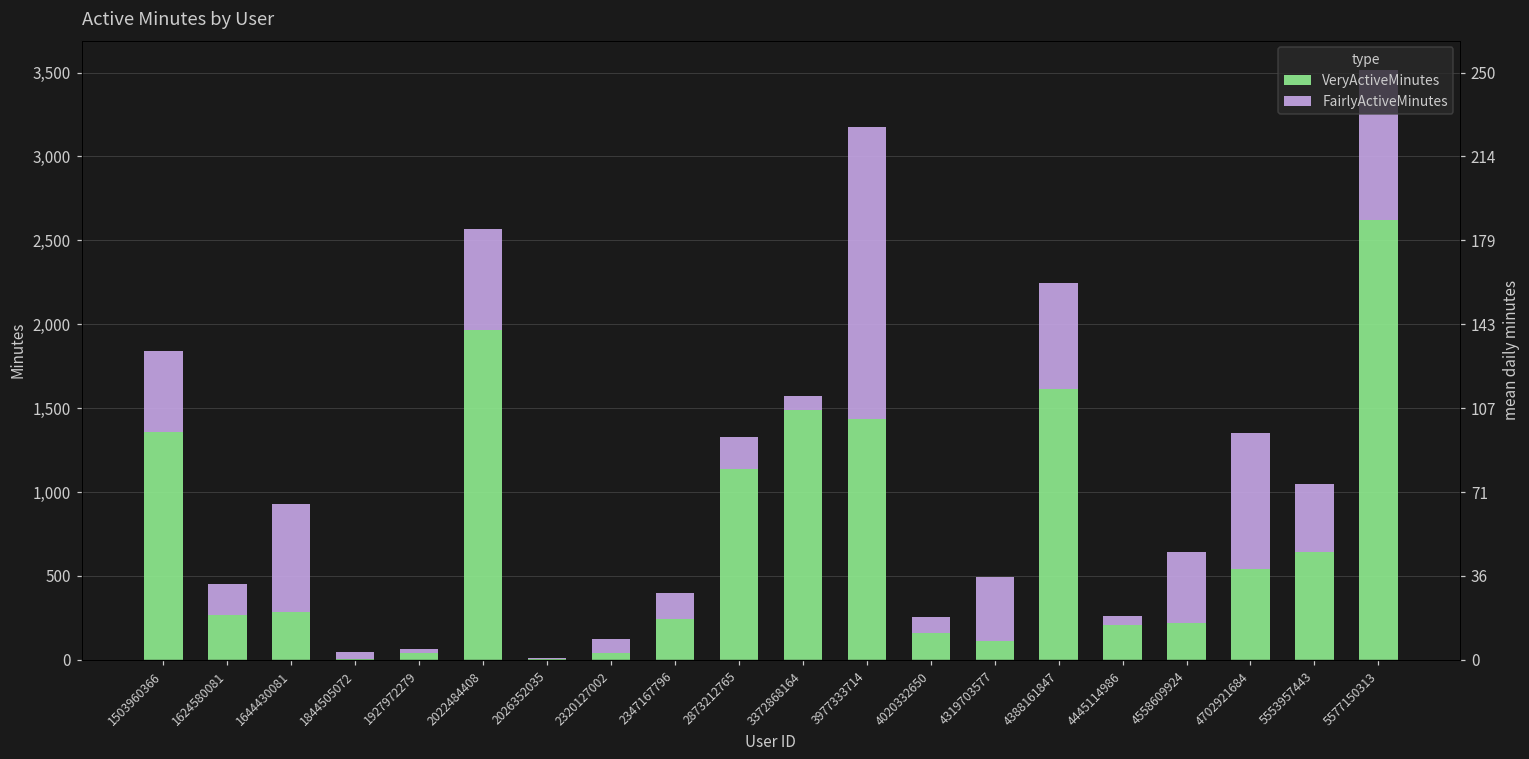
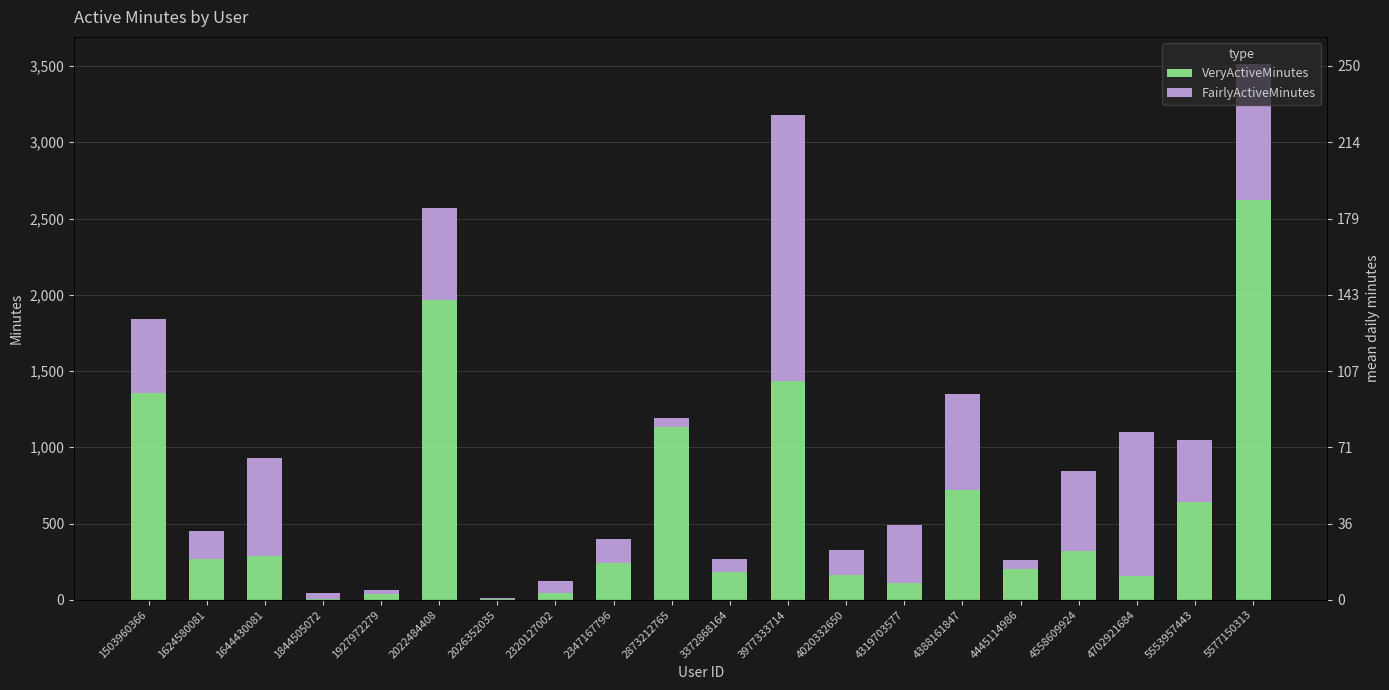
FairlyActiveMinutes, 2873212765: 190 -> 60
VeryActiveMinutes, 3372868164: 1,490 -> 180
FairlyActiveMinutes, 4020332650: 90 -> 170
VeryActiveMinutes, 4388161847: 1,610 -> 720
VeryActiveMinutes, 4558609924: 220 -> 320
FairlyActiveMinutes, 4558609924: 430 -> 520
VeryActiveMinutes, 4702921684: 540 -> 160
FairlyActiveMinutes, 4702921684: 810 -> 940
